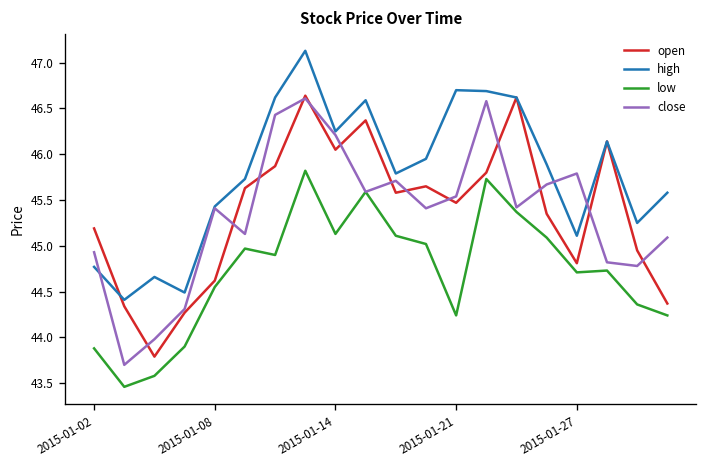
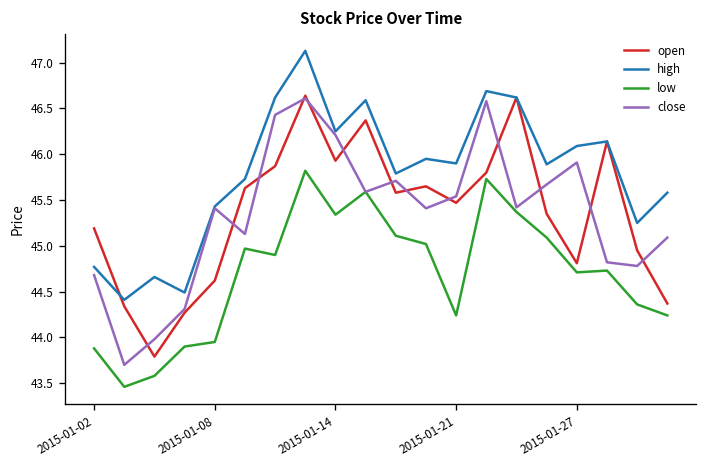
close, 2015-01-02: 44.9 -> 44.7
low, 2015-01-08: 44.6 -> 44.0
open, 2015-01-14: 46.1 -> 45.9
low, 2015-01-14: 45.1 -> 45.3
high, 2015-01-21: 46.7 -> 45.9
high, 2015-01-27: 45.1 -> 46.1
close, 2015-01-27: 45.8 -> 45.9
